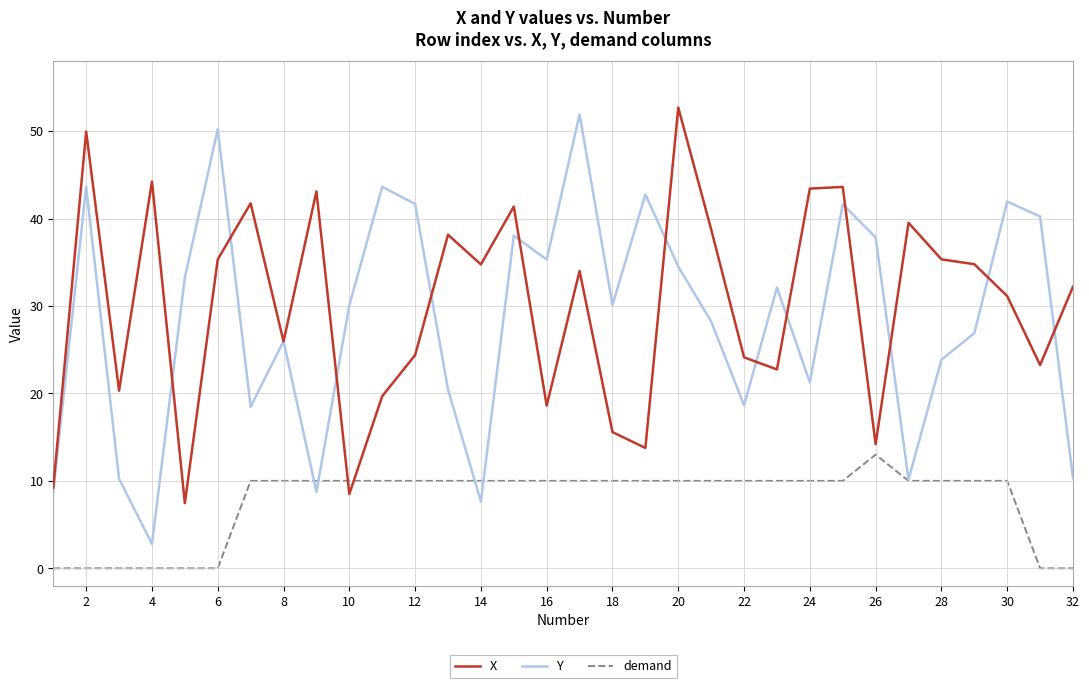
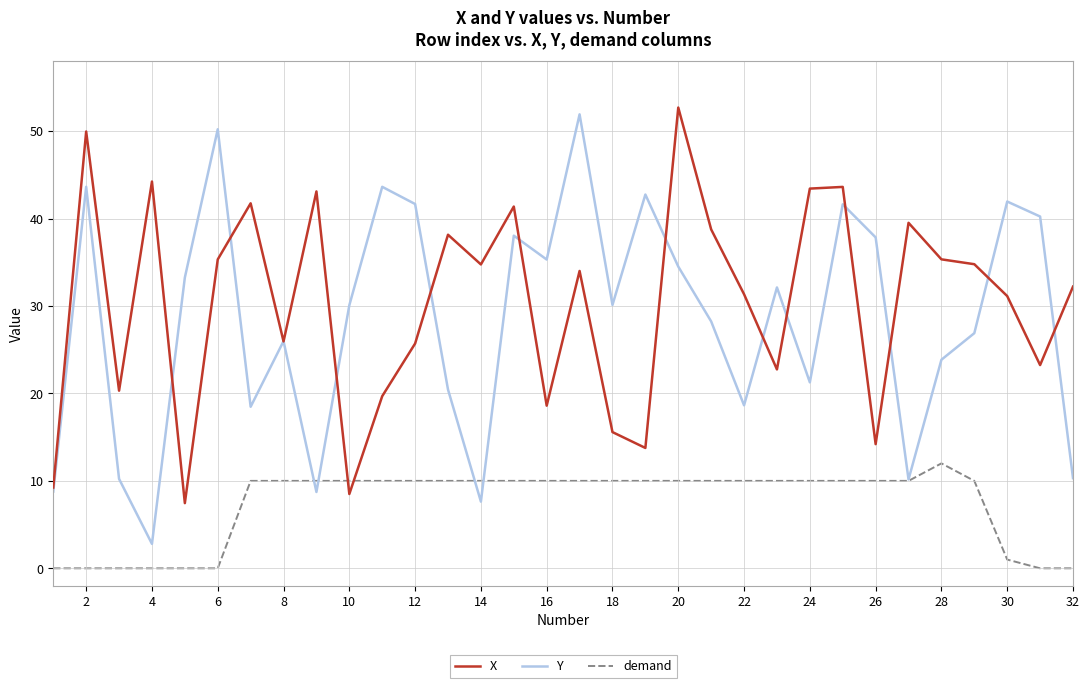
X, 12: 24 -> 26
X, 22: 24 -> 31
demand, 26: 13 -> 10
demand, 28: 10 -> 12
demand, 30: 10 -> 1
